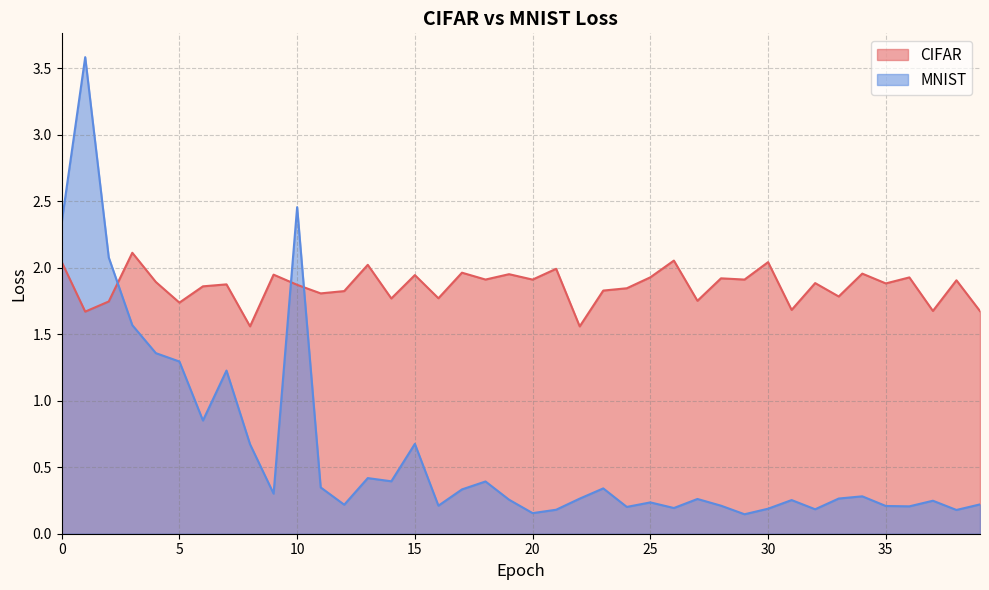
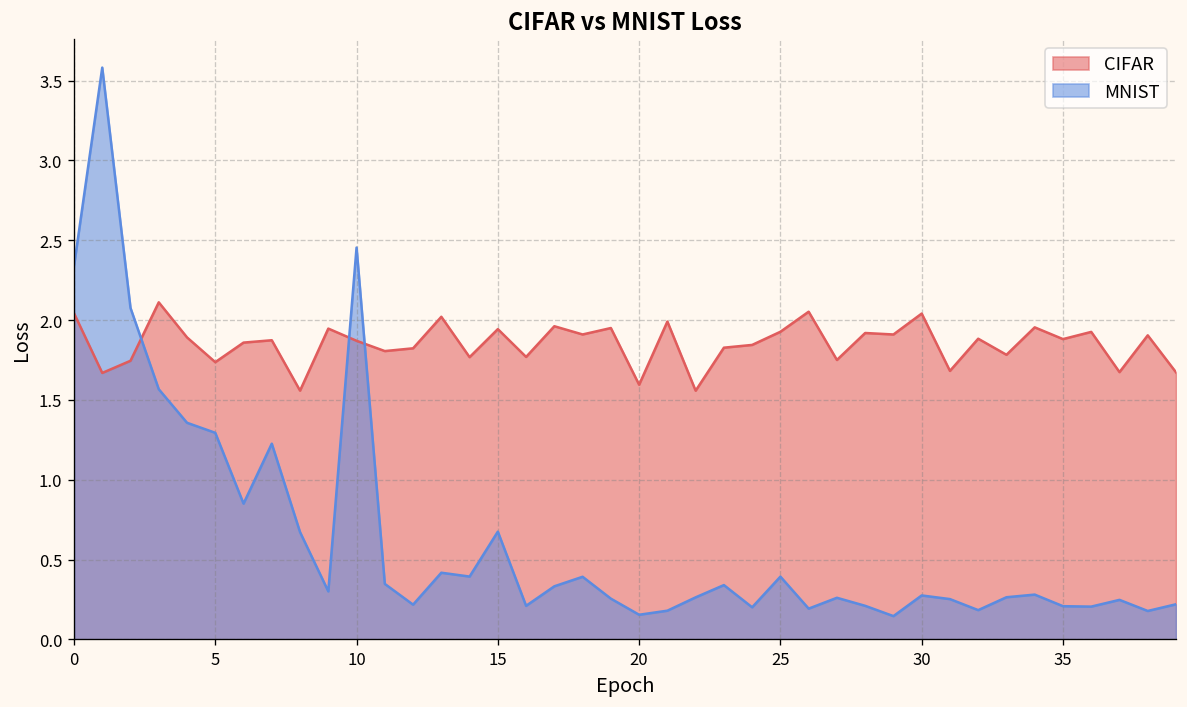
CIFAR, 20: 1.91 -> 1.60
MNIST, 25: 0.24 -> 0.39
MNIST, 30: 0.19 -> 0.28
